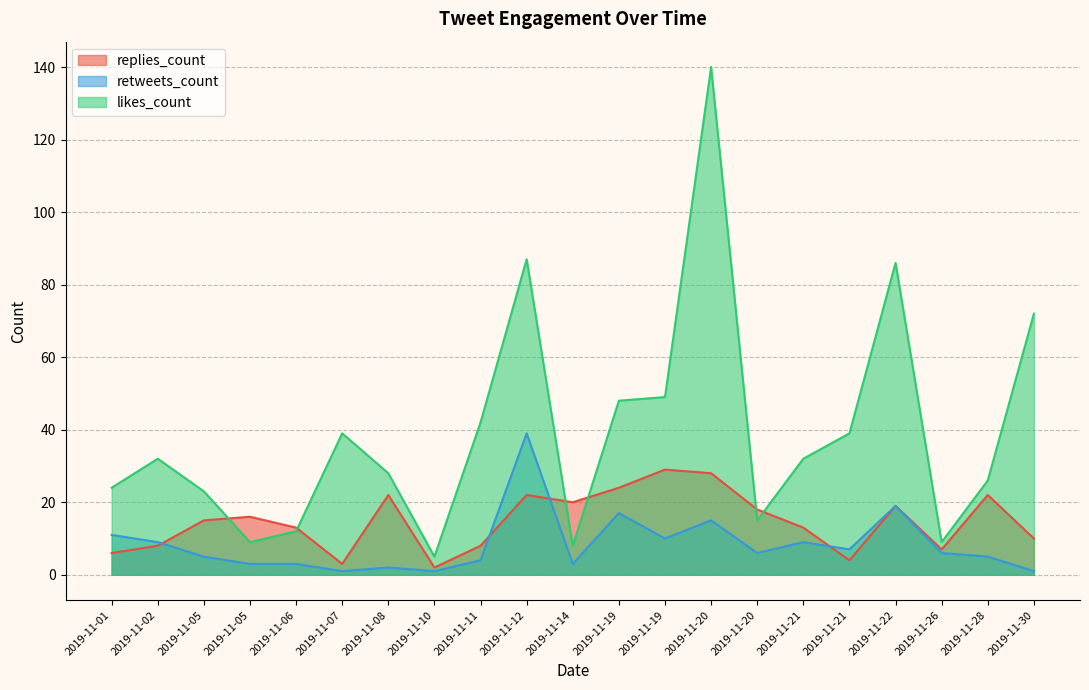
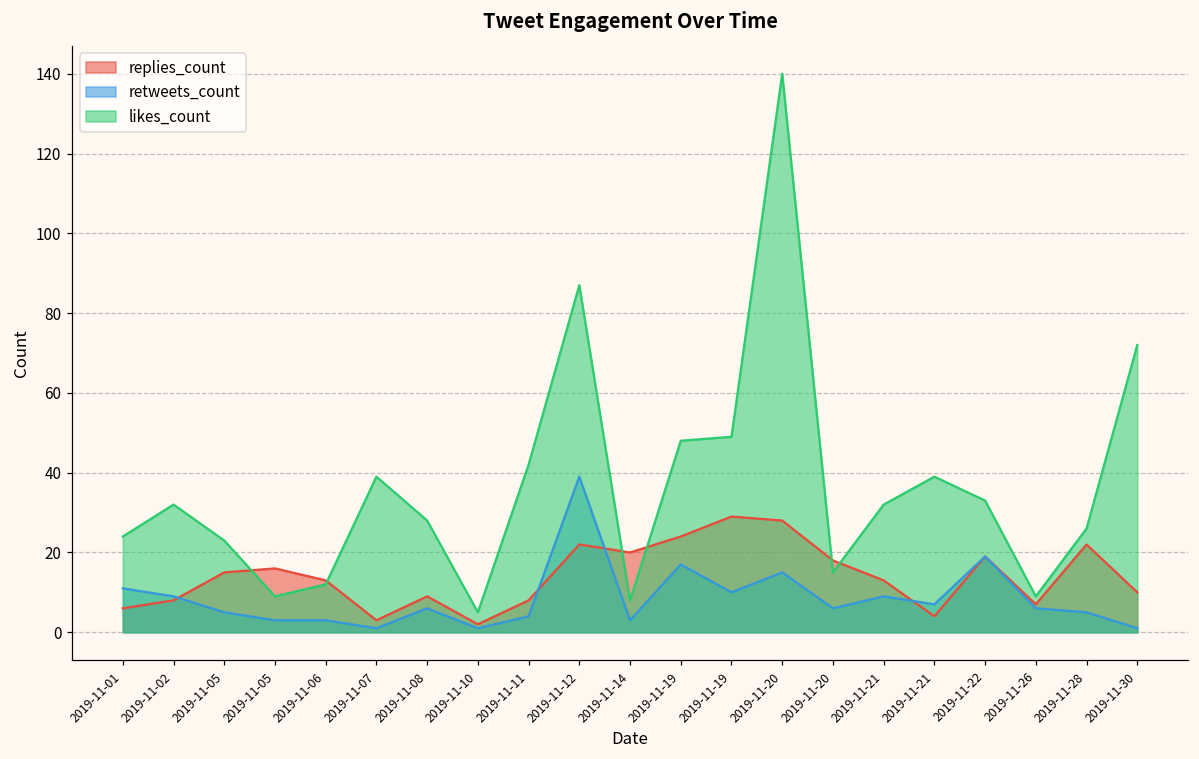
replies_count, 2019-11-08: 22 -> 9
retweets_count, 2019-11-08: 2 -> 6
likes_count, 2019-11-22: 86 -> 33
